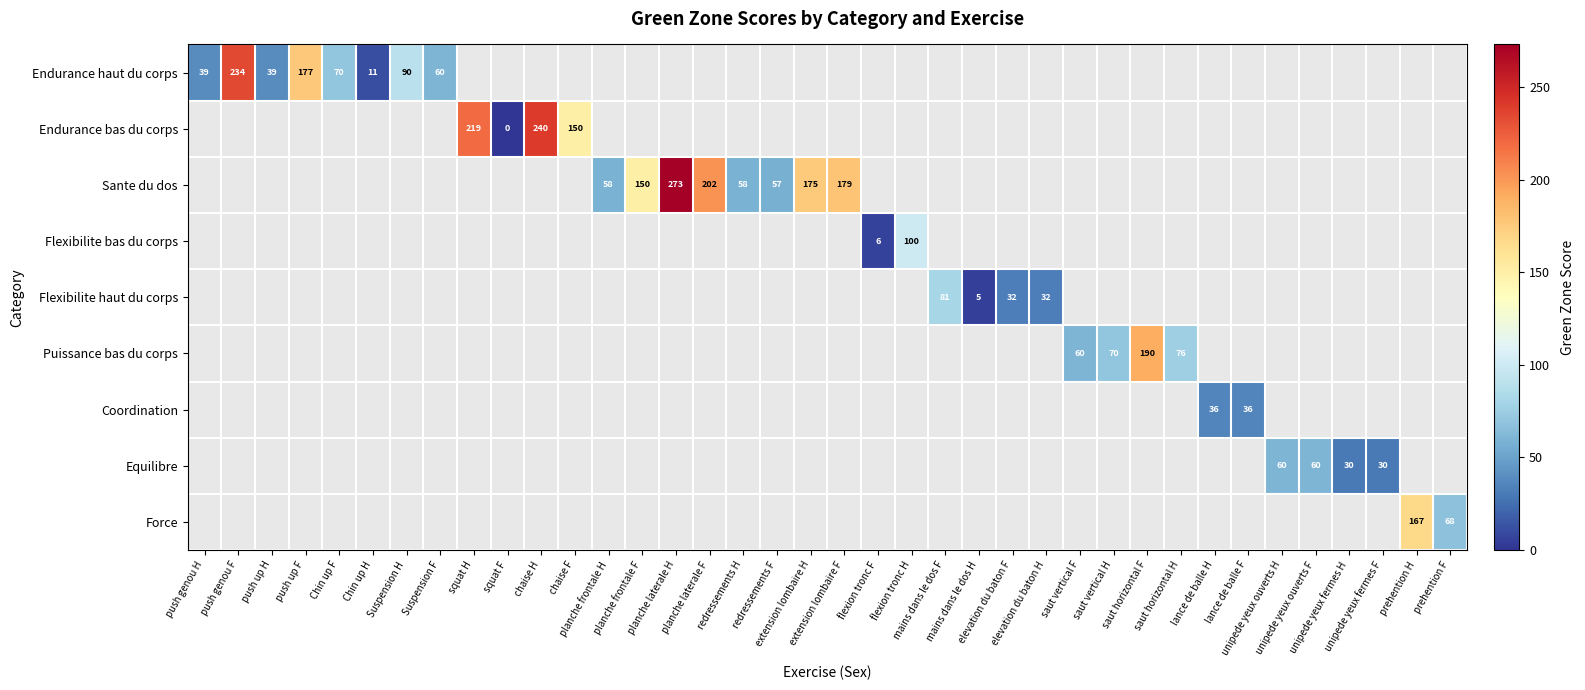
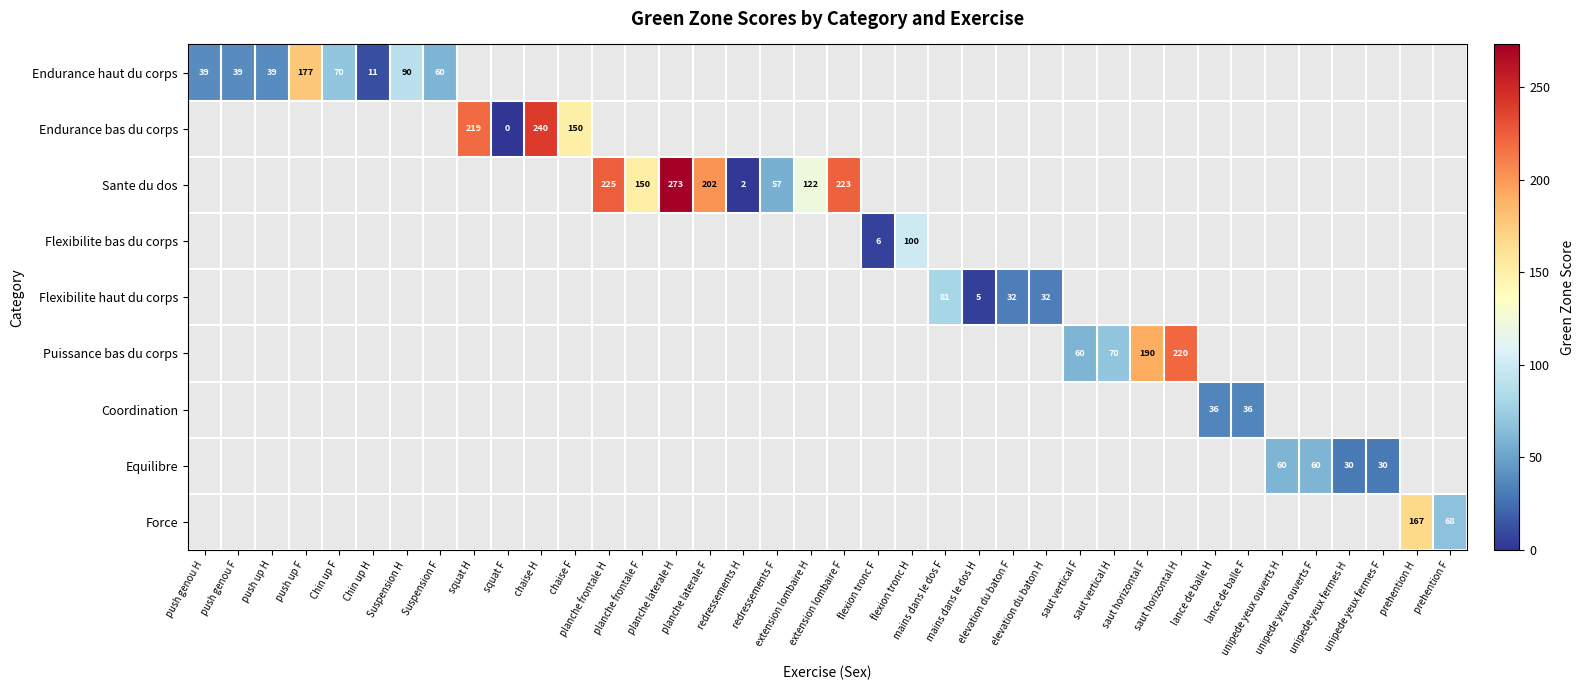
Endurance haut du corps, push genou F: 234 -> 39
Sante du dos, planche frontale H: 58 -> 225
Sante du dos, redressements H: 58 -> 2
Sante du dos, extension lombaire H: 175 -> 122
Sante du dos, extension lombaire F: 179 -> 223
Puissance bas du corps, saut horizontal H: 76 -> 220
